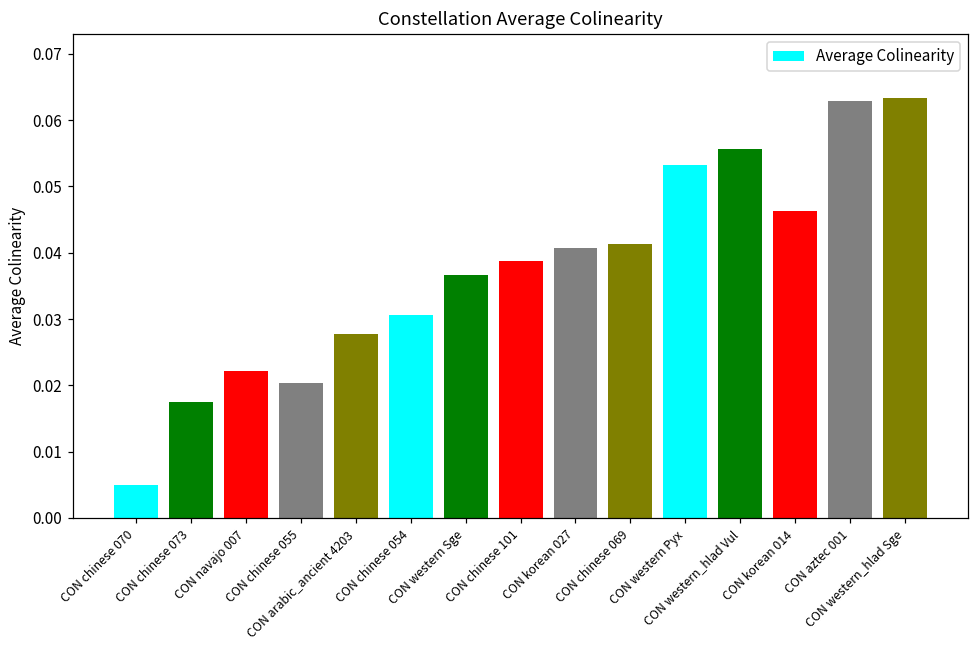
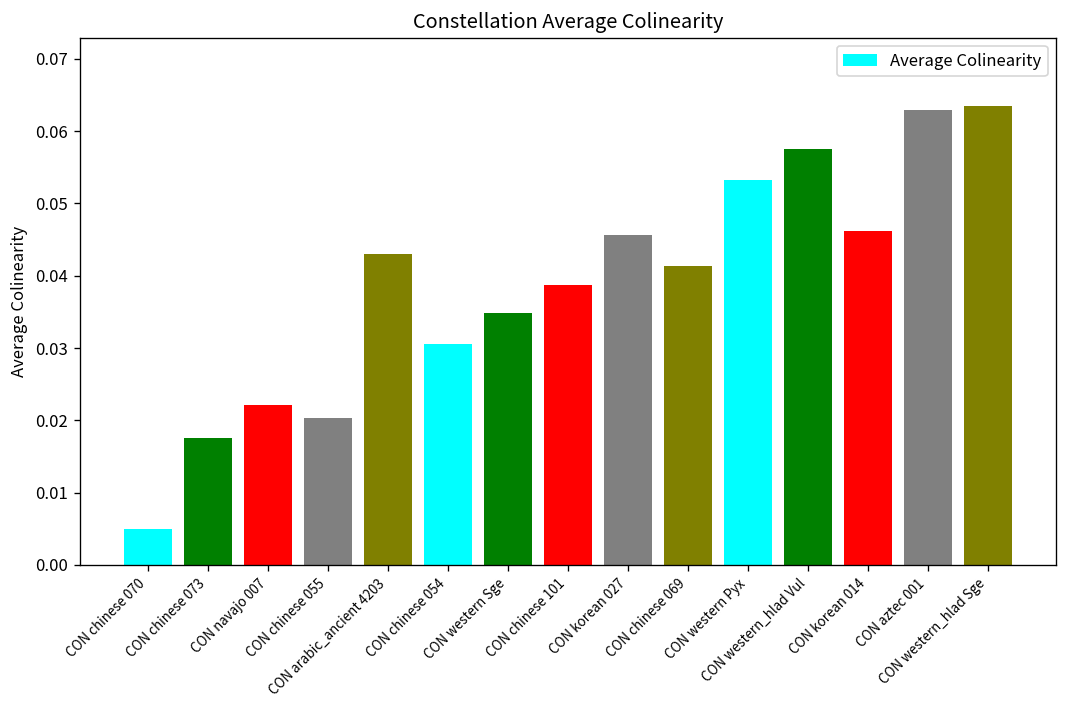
CON arabic_ancient 4203: 0.028 -> 0.043
CON western Sge: 0.037 -> 0.035
CON korean 027: 0.041 -> 0.046
CON western_hlad Vul: 0.056 -> 0.058
